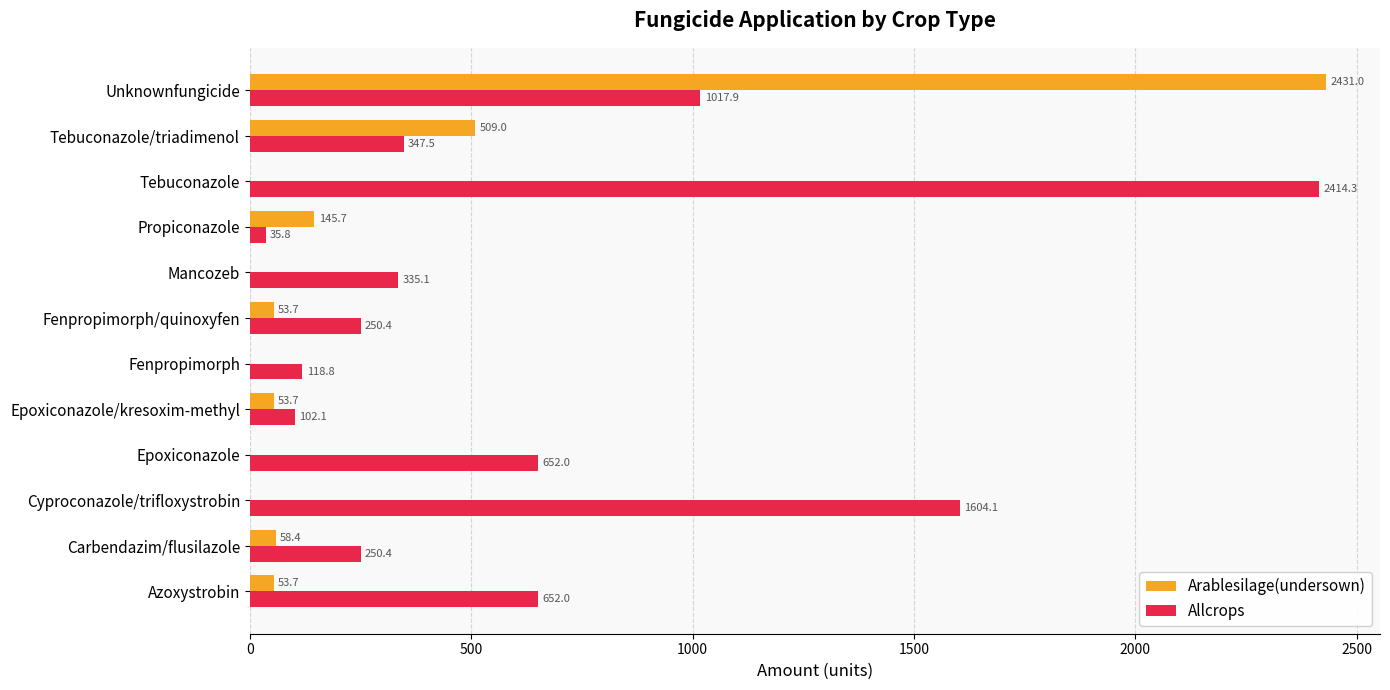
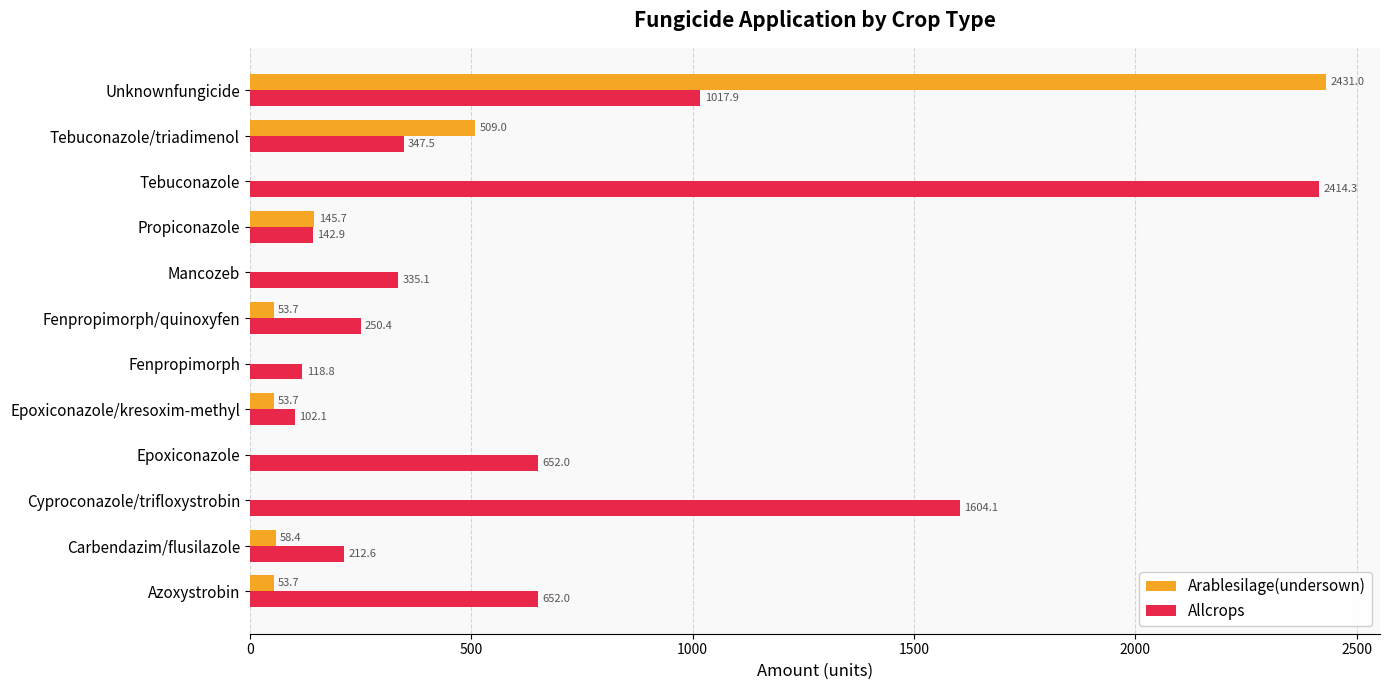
Allcrops, Propiconazole: 35.8 -> 142.9
Allcrops, Carbendazim/flusilazole: 250.4 -> 212.6
